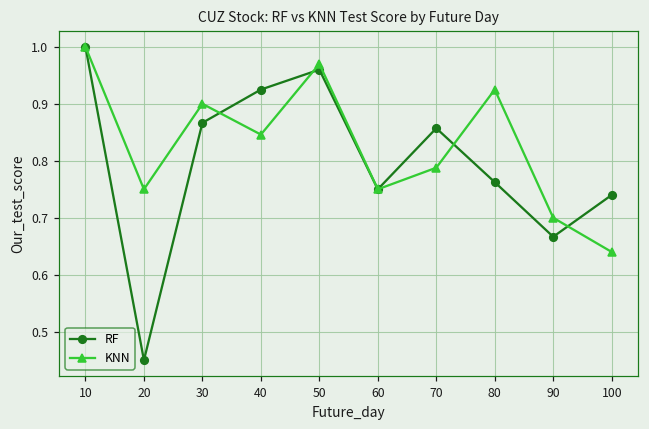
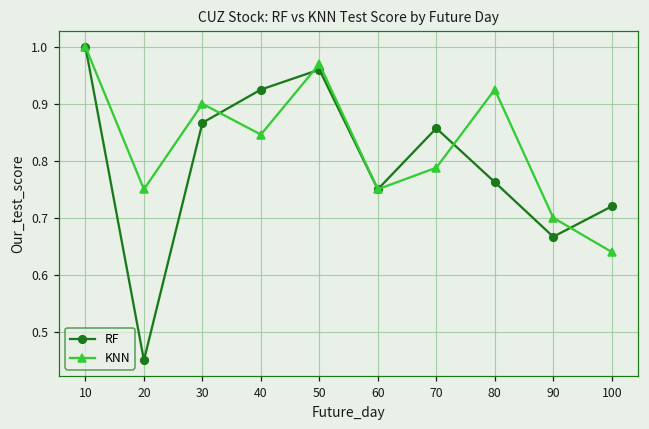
RF, 100: 0.74 -> 0.72
